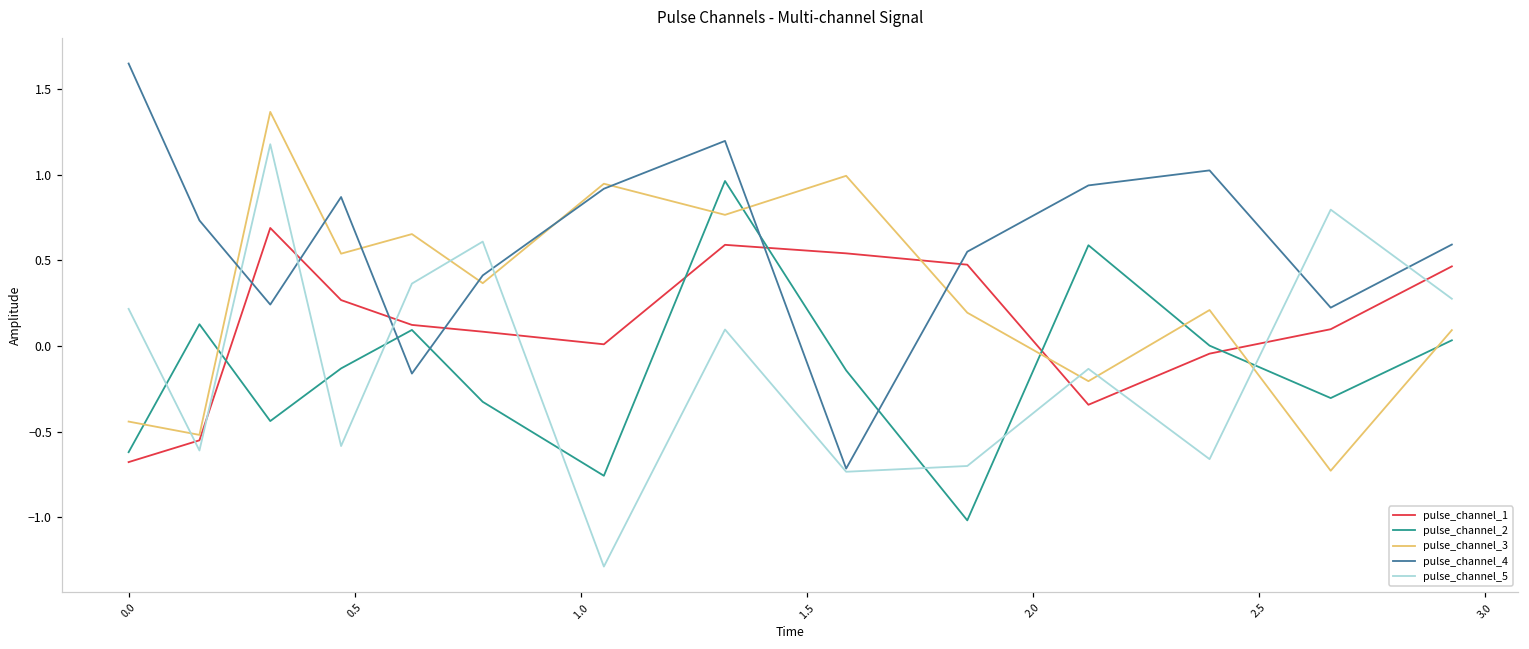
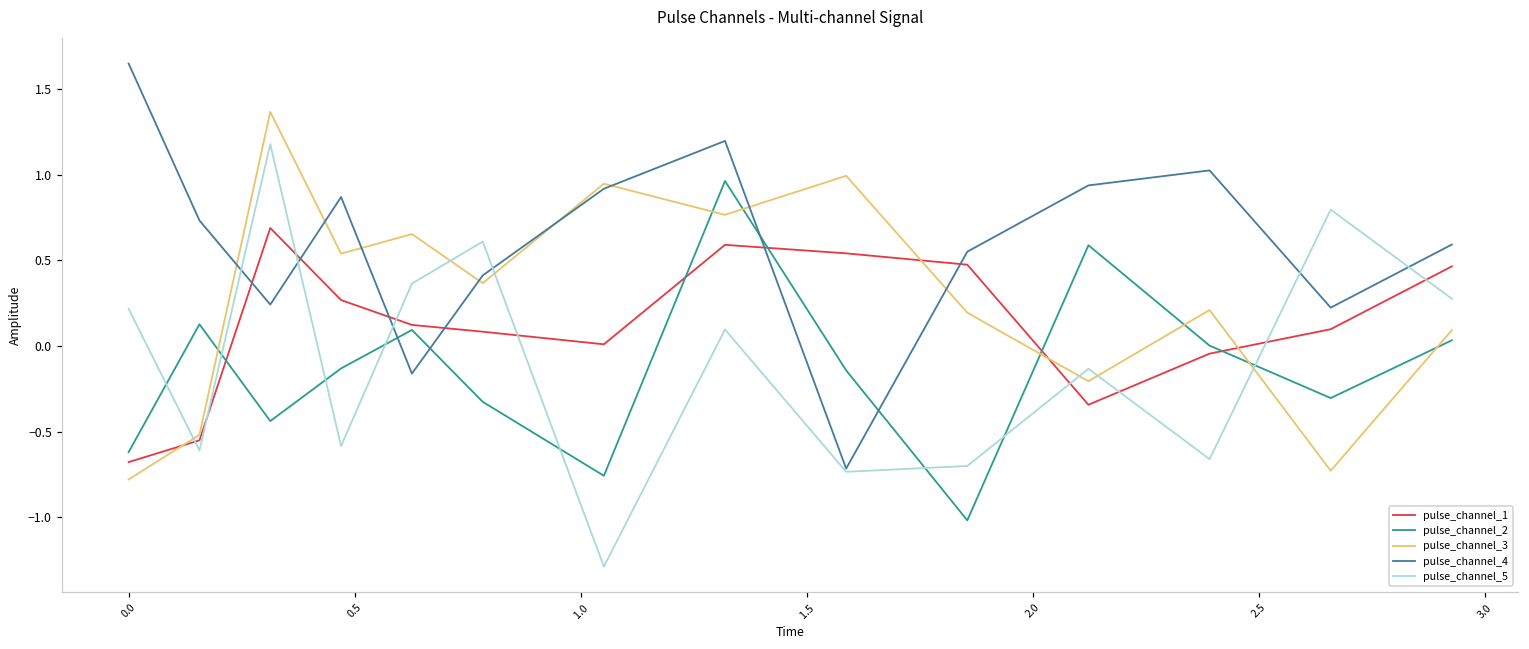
pulse_channel_3, 0.0: -0.44 -> -0.78
